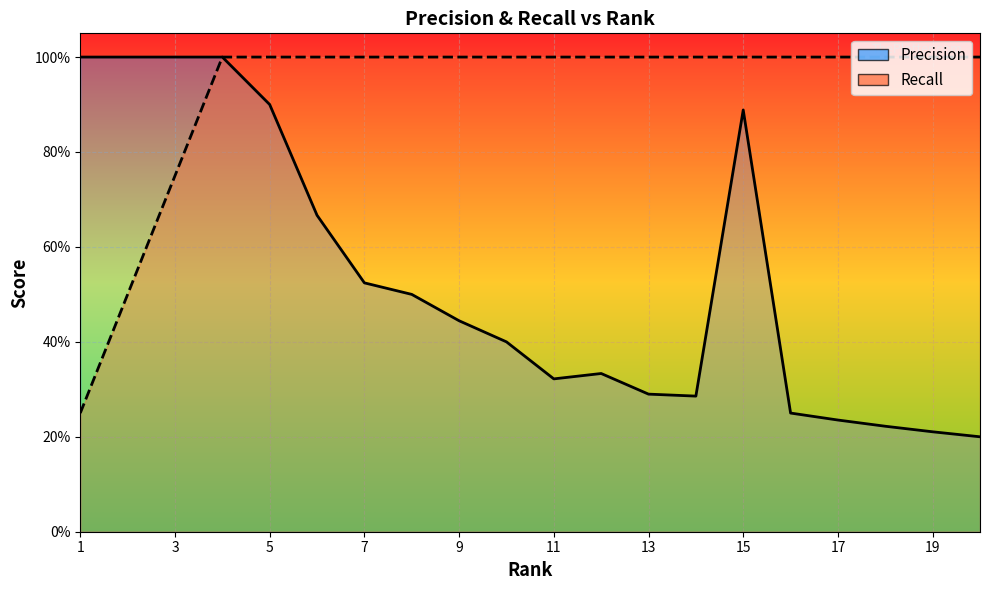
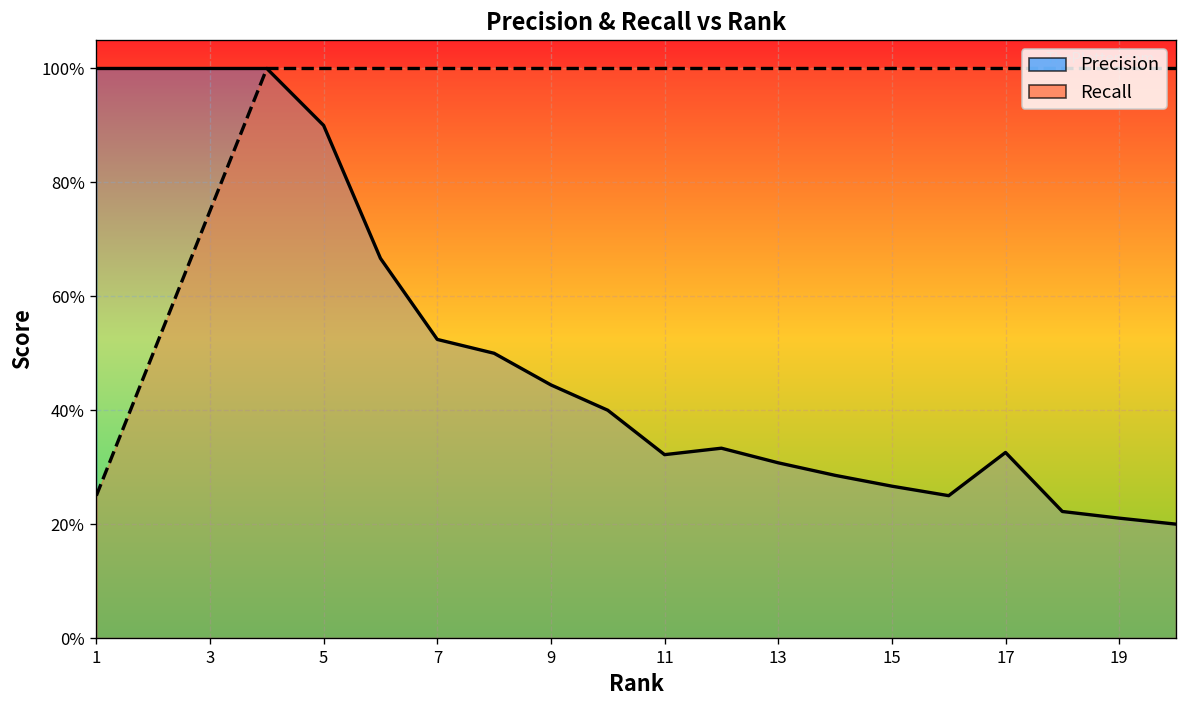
Precision, 13: 29% -> 31%
Precision, 15: 89% -> 27%
Precision, 17: 24% -> 33%
